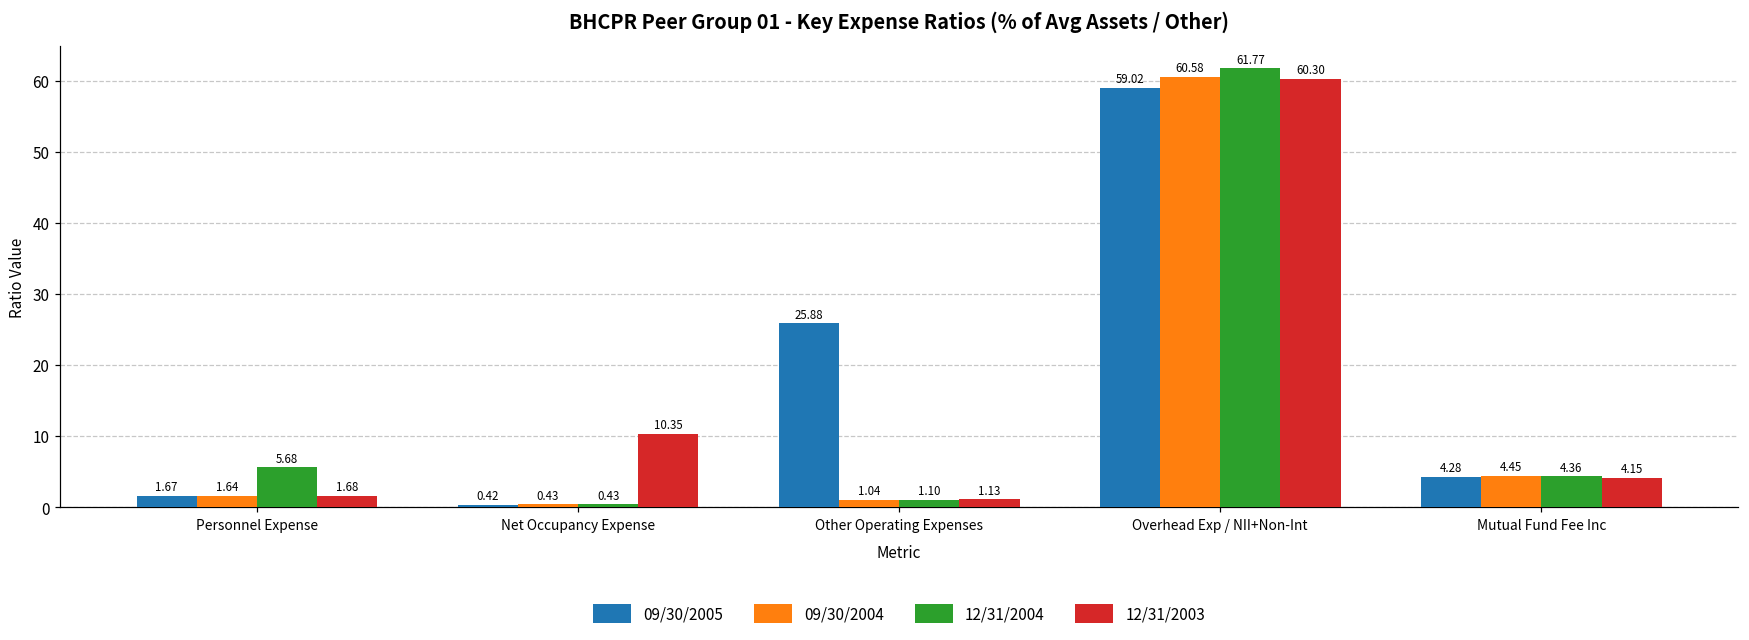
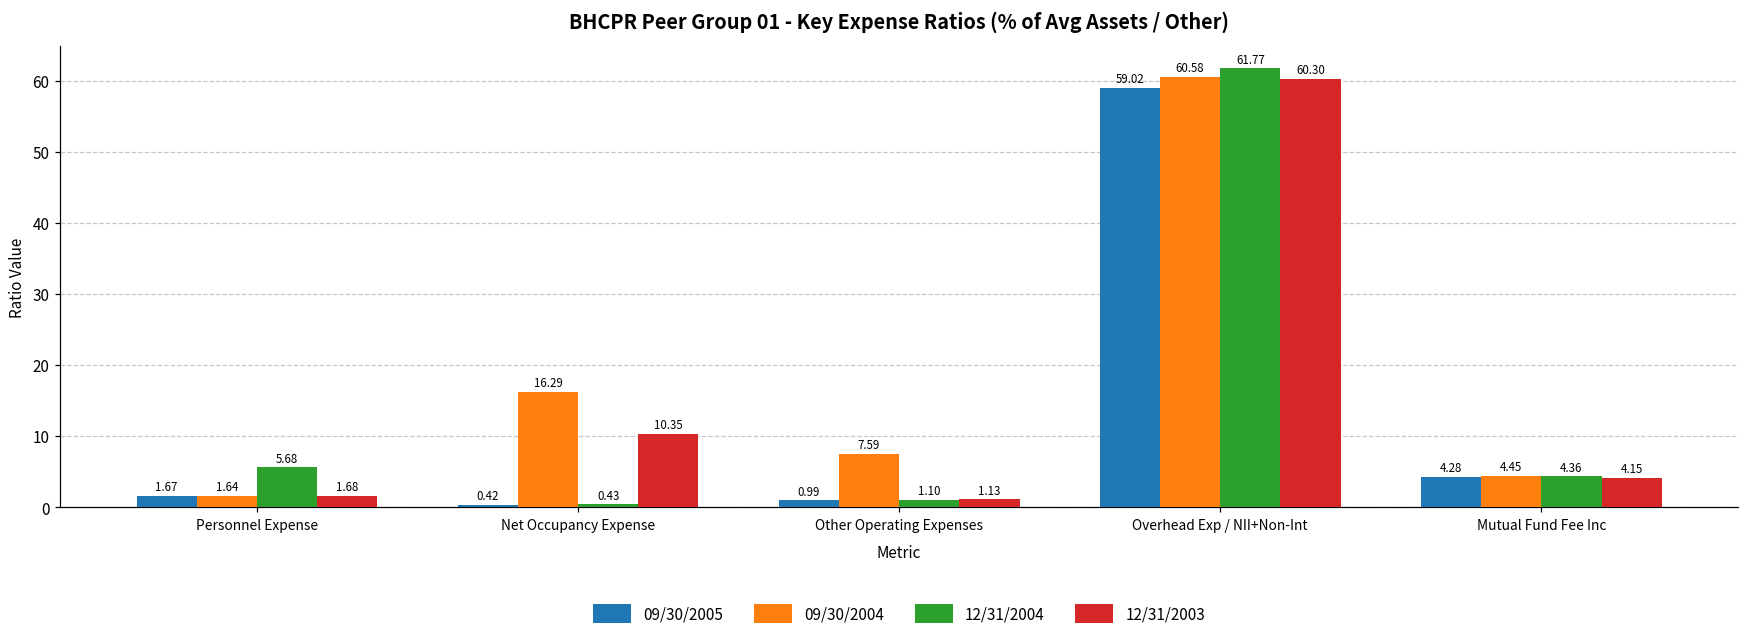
09/30/2004, Net Occupancy Expense: 0.43 -> 16.29
09/30/2005, Other Operating Expenses: 25.88 -> 0.99
09/30/2004, Other Operating Expenses: 1.04 -> 7.59
